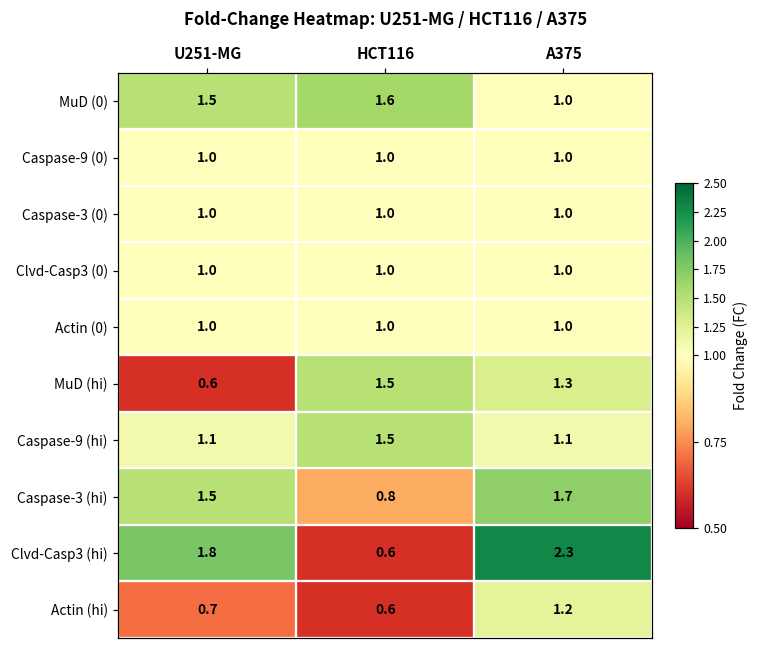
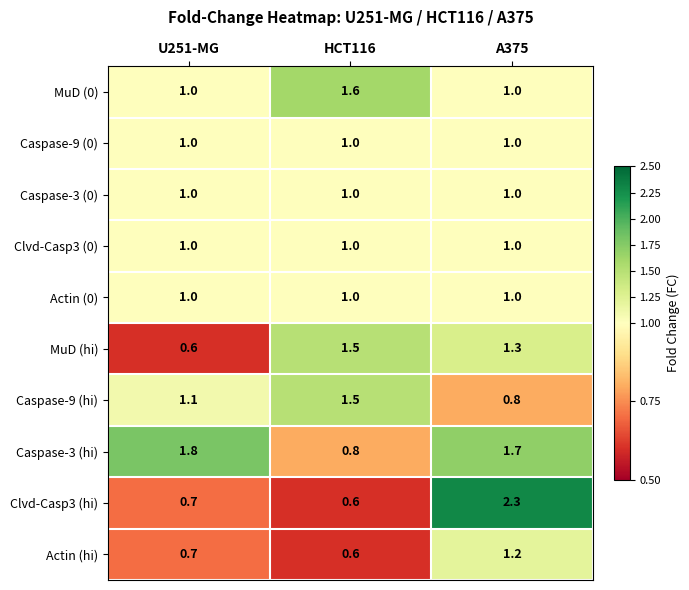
MuD (0), U251-MG: 1.5 -> 1.0
Caspase-9 (hi), A375: 1.1 -> 0.8
Caspase-3 (hi), U251-MG: 1.5 -> 1.8
Clvd-Casp3 (hi), U251-MG: 1.8 -> 0.7
